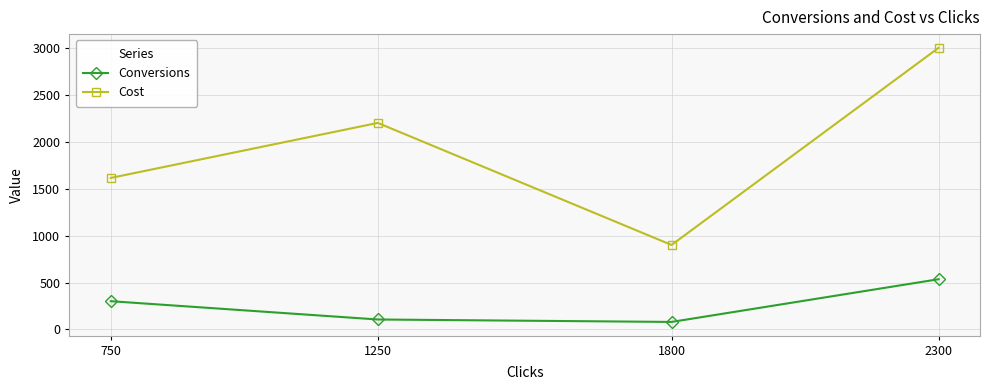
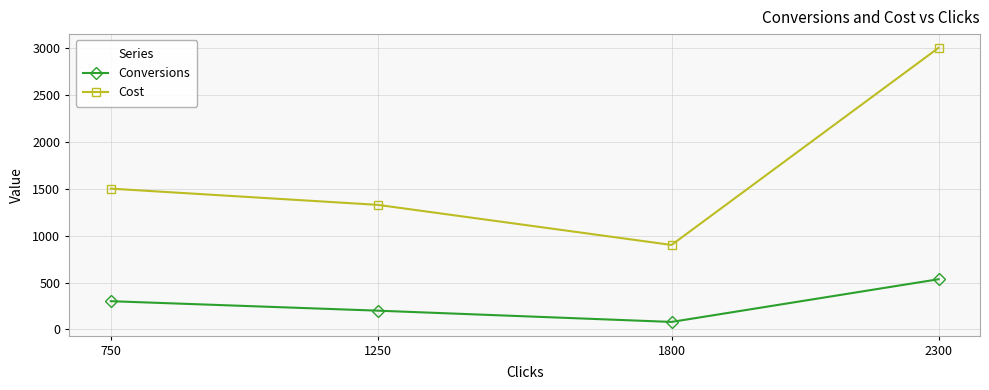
Cost, 750: 1600 -> 1500
Conversions, 1250: 100 -> 200
Cost, 1250: 2200 -> 1300
